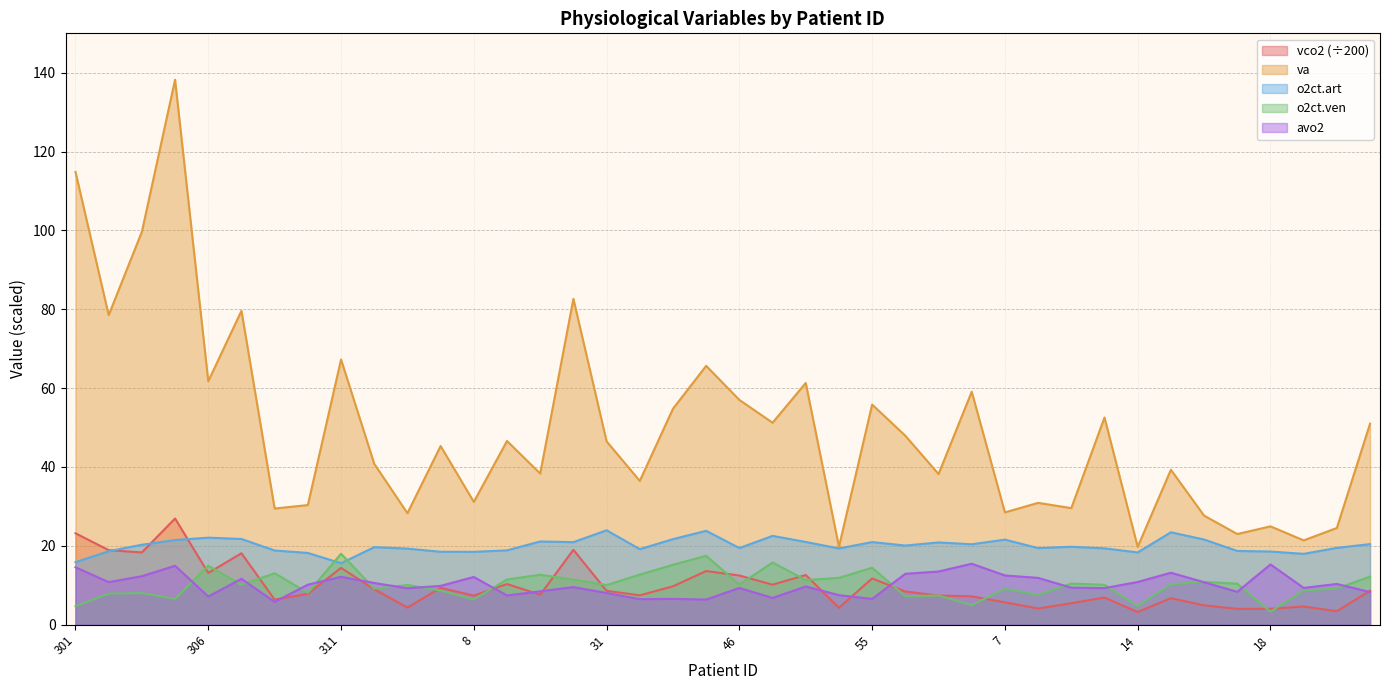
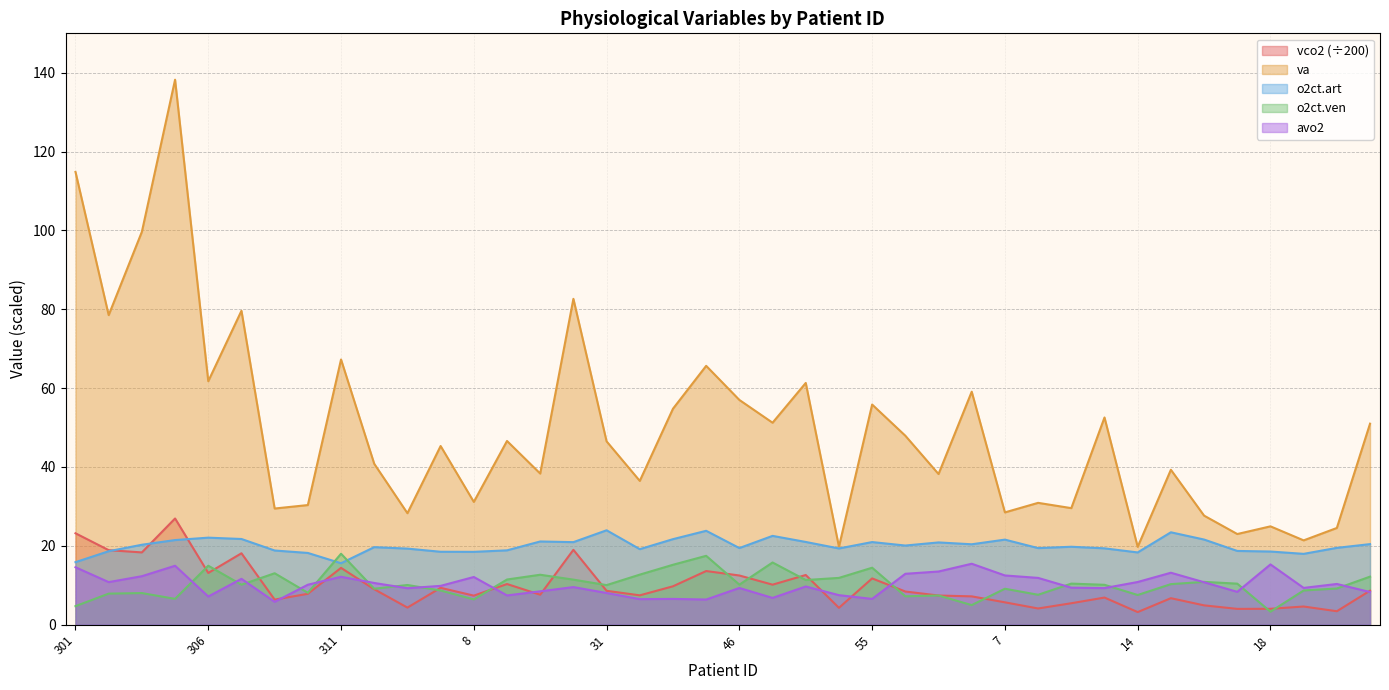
o2ct.ven, 14: 5 -> 8
